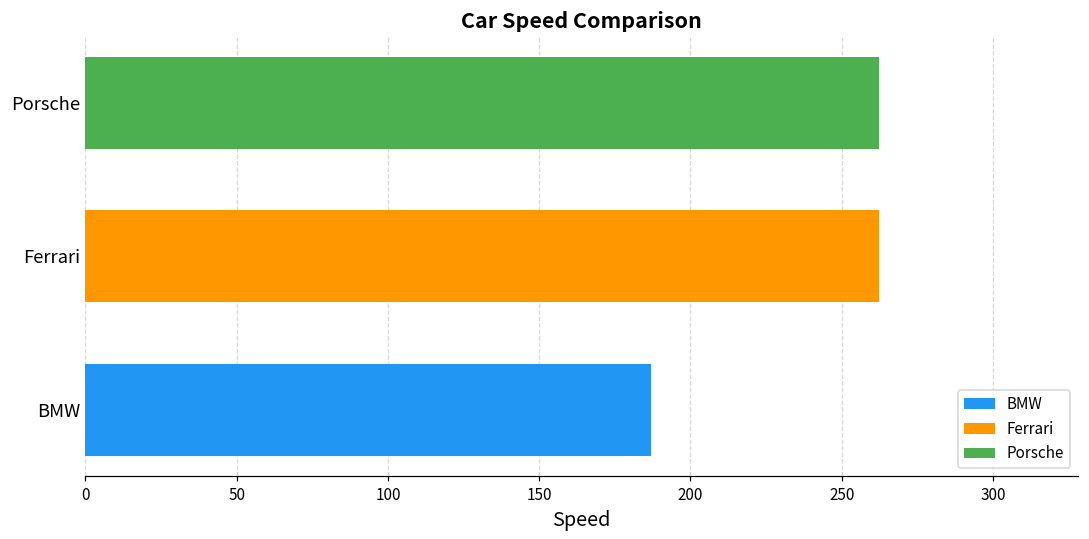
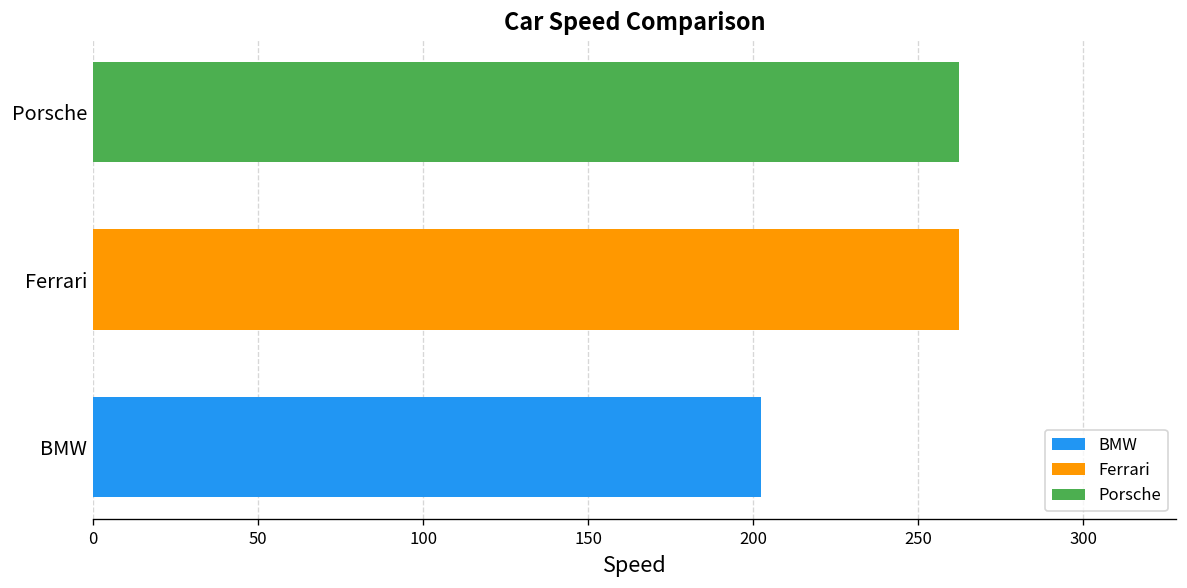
BMW: 187 -> 203
